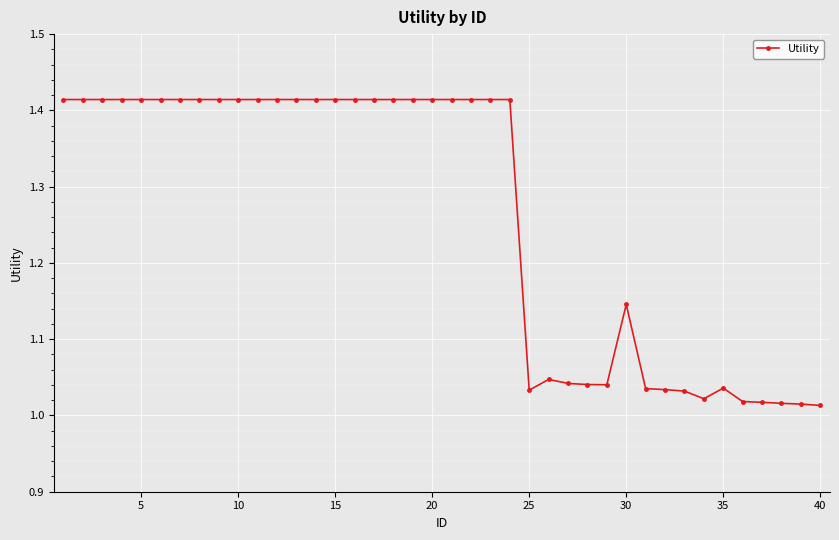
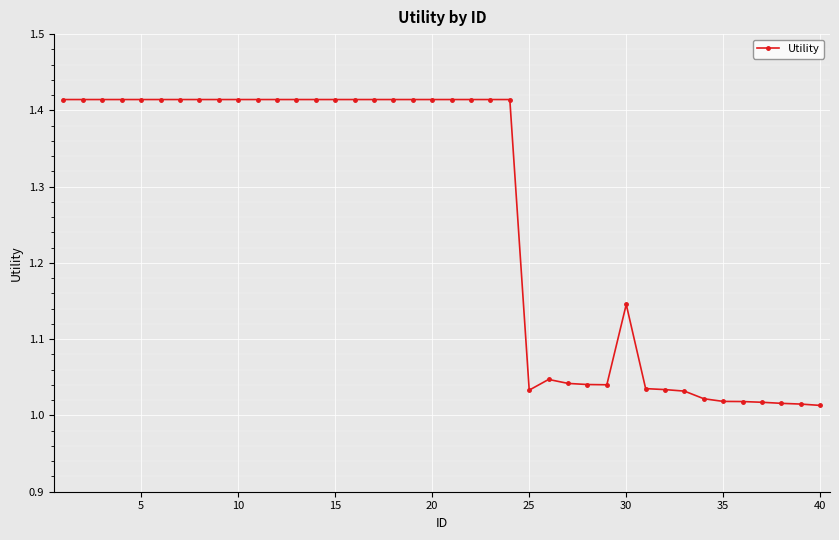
35: 1.04 -> 1.02
